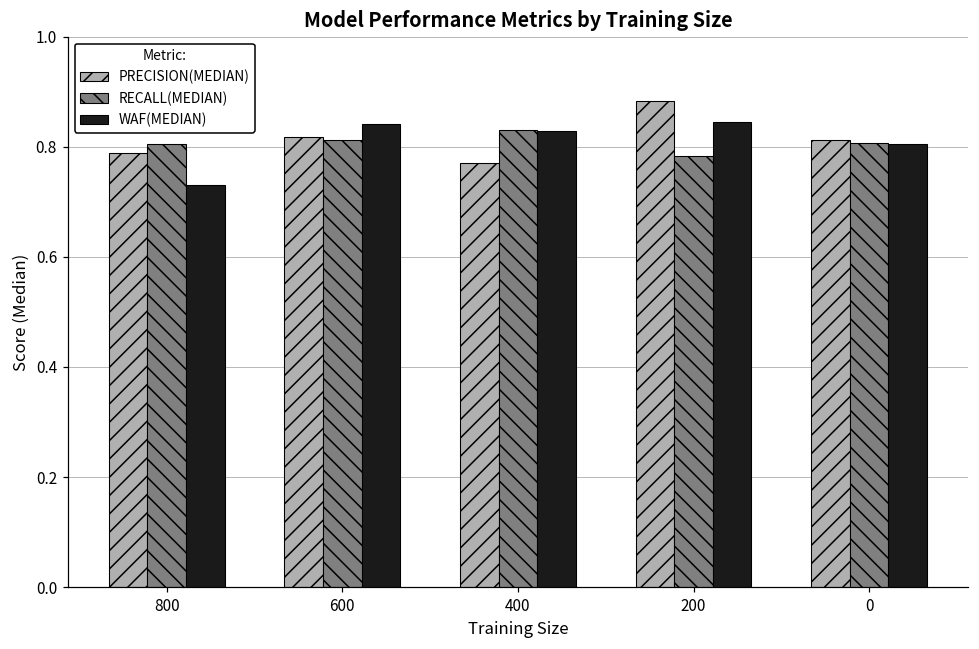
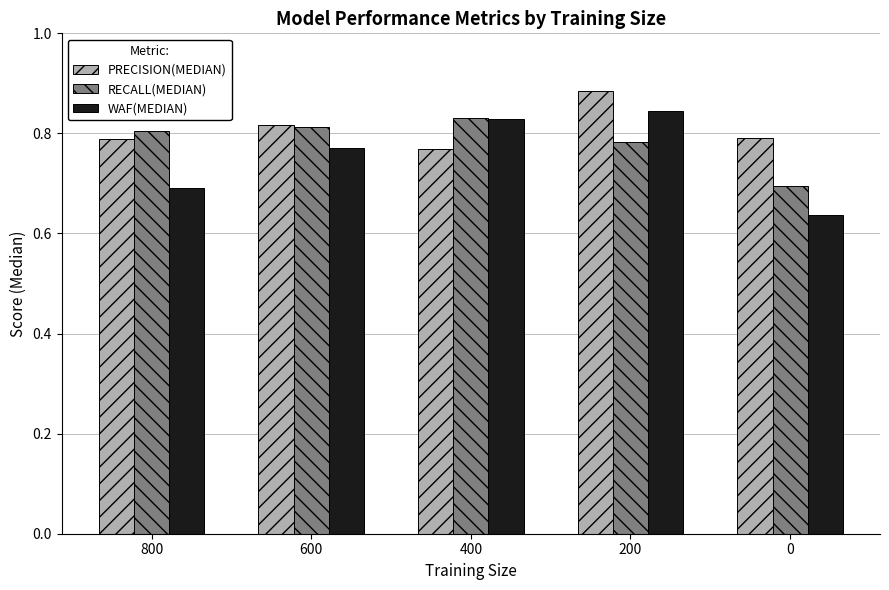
WAF(MEDIAN), 800: 0.73 -> 0.69
WAF(MEDIAN), 600: 0.84 -> 0.77
PRECISION(MEDIAN), 0: 0.81 -> 0.79
RECALL(MEDIAN), 0: 0.81 -> 0.69
WAF(MEDIAN), 0: 0.81 -> 0.64
